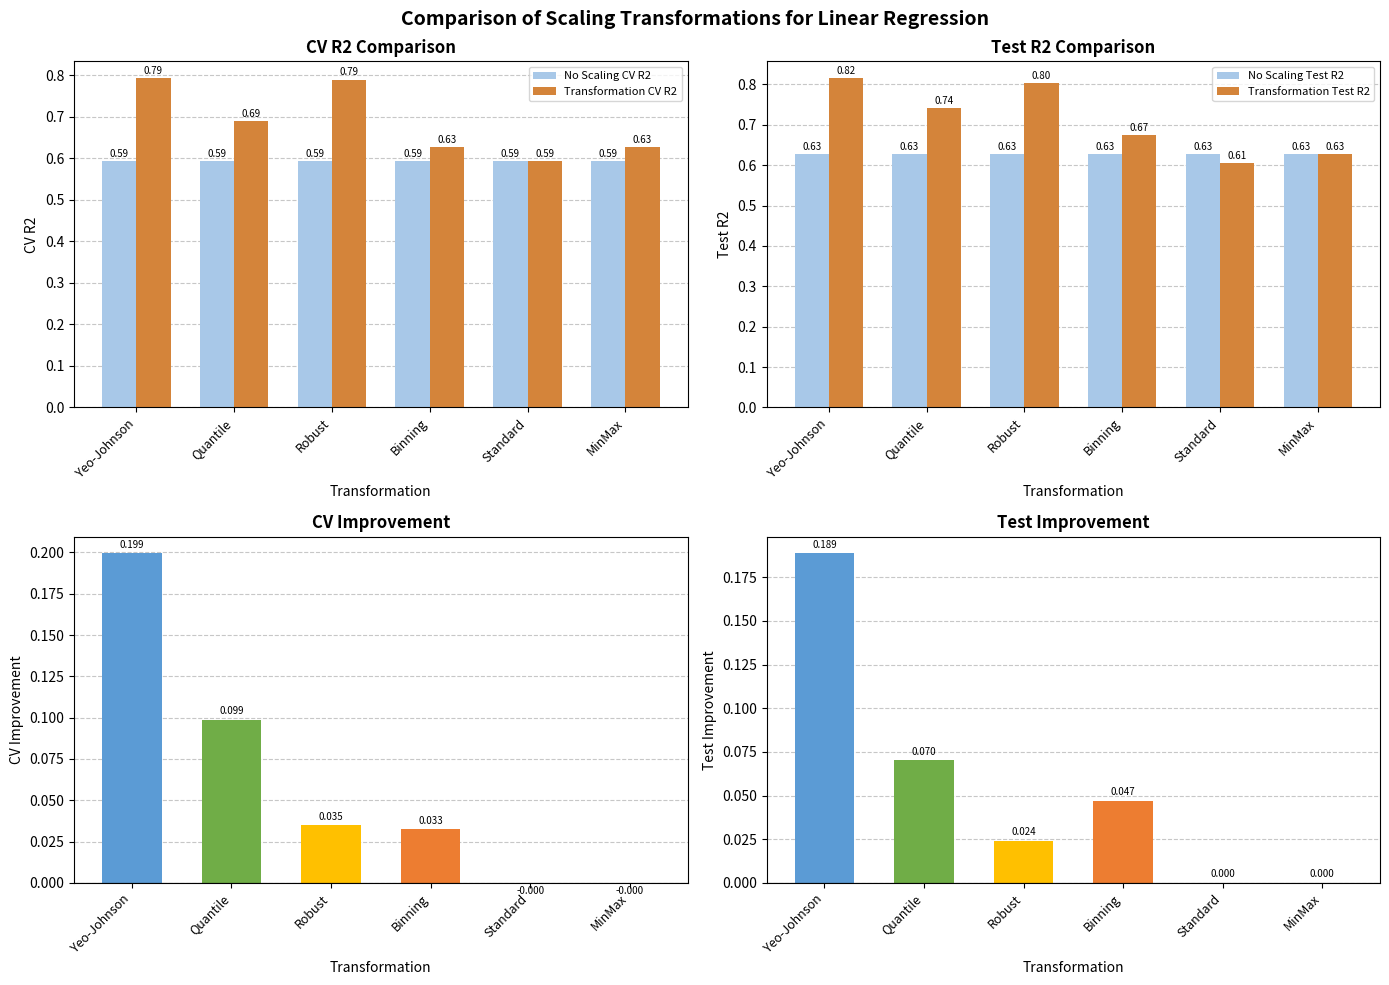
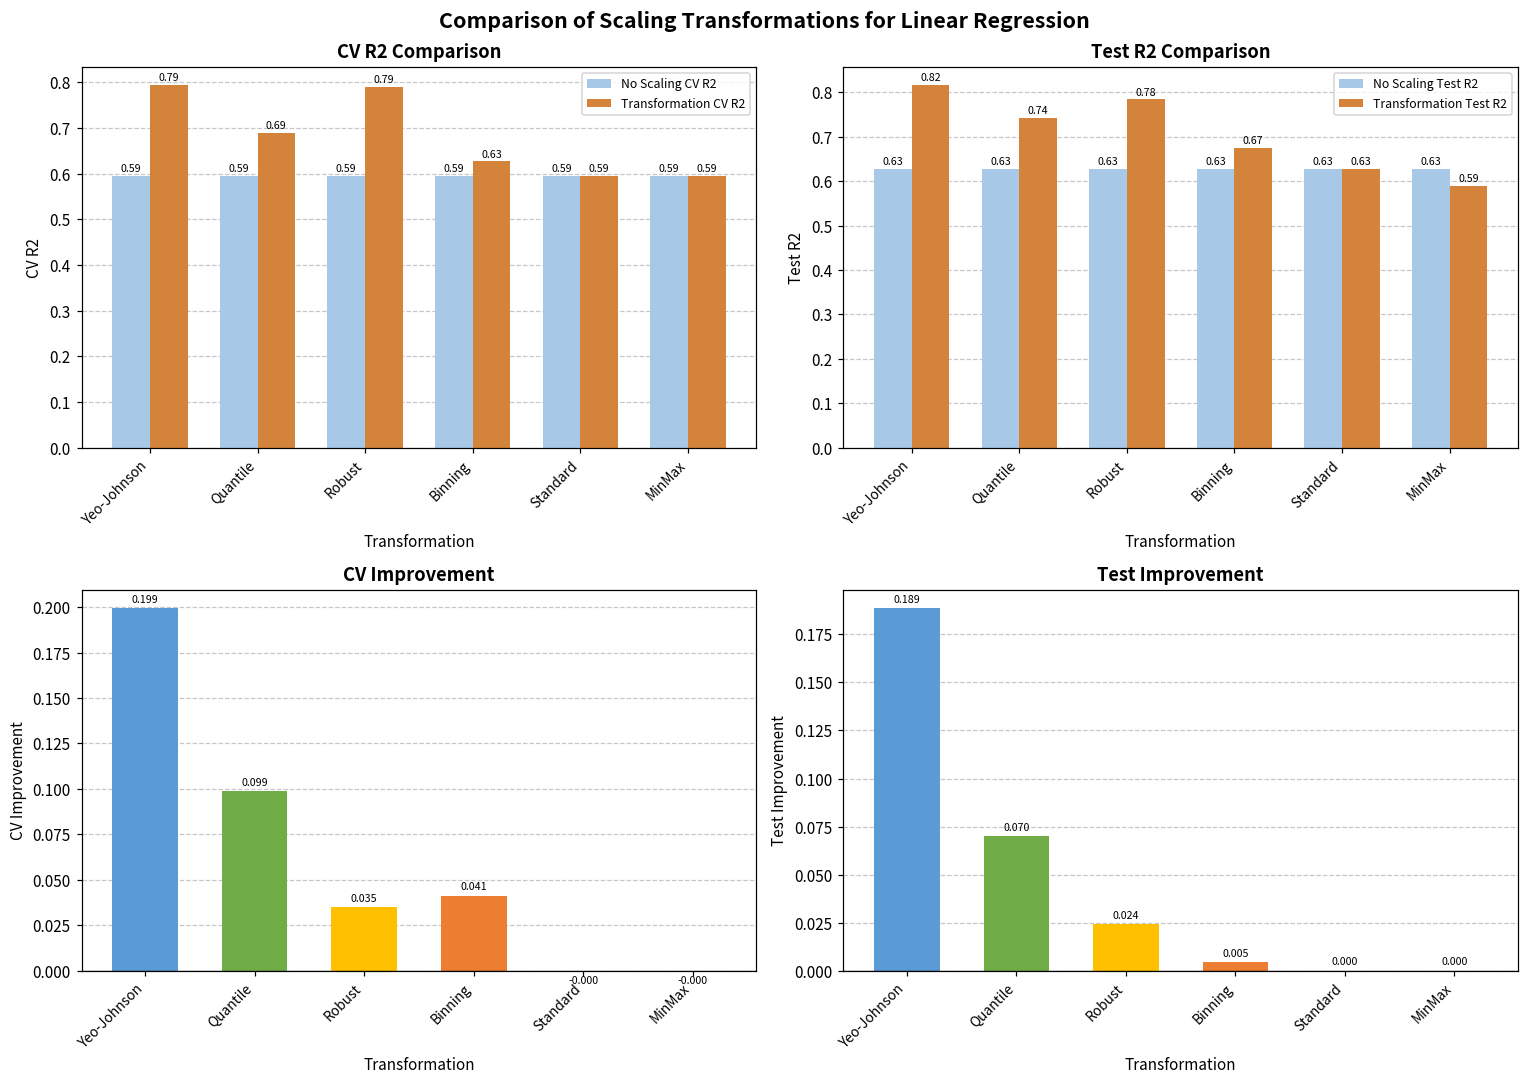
CV R2 Comparison, Transformation CV R2, MinMax: 0.63 -> 0.59
Test R2 Comparison, Transformation Test R2, Robust: 0.80 -> 0.78
Test R2 Comparison, Transformation Test R2, Standard: 0.61 -> 0.63
Test R2 Comparison, Transformation Test R2, MinMax: 0.63 -> 0.59
CV Improvement, Binning: 0.033 -> 0.041
Test Improvement, Binning: 0.047 -> 0.005
